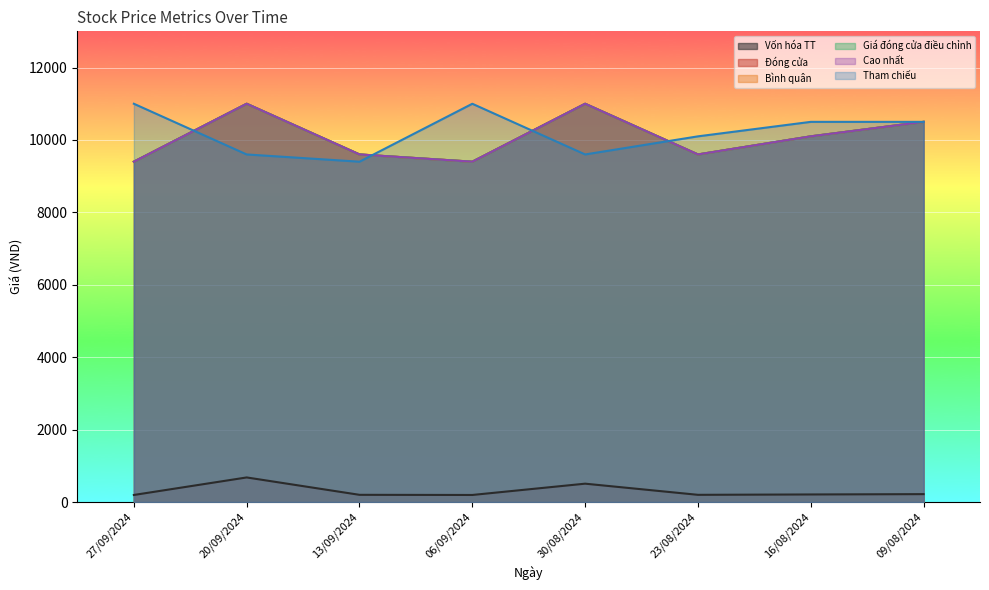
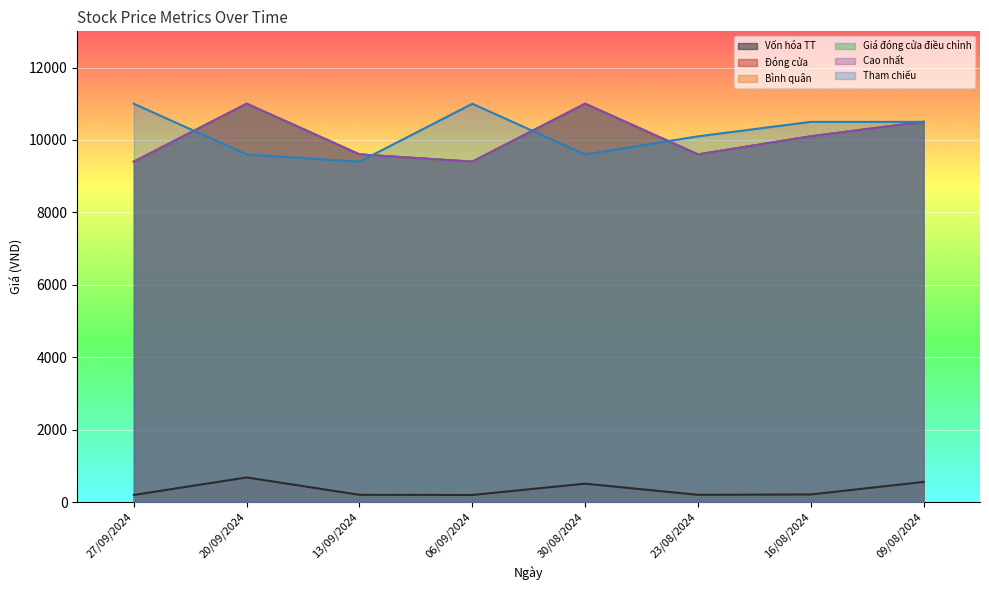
Vốn hóa TT, 09/08/2024: 200 -> 600
